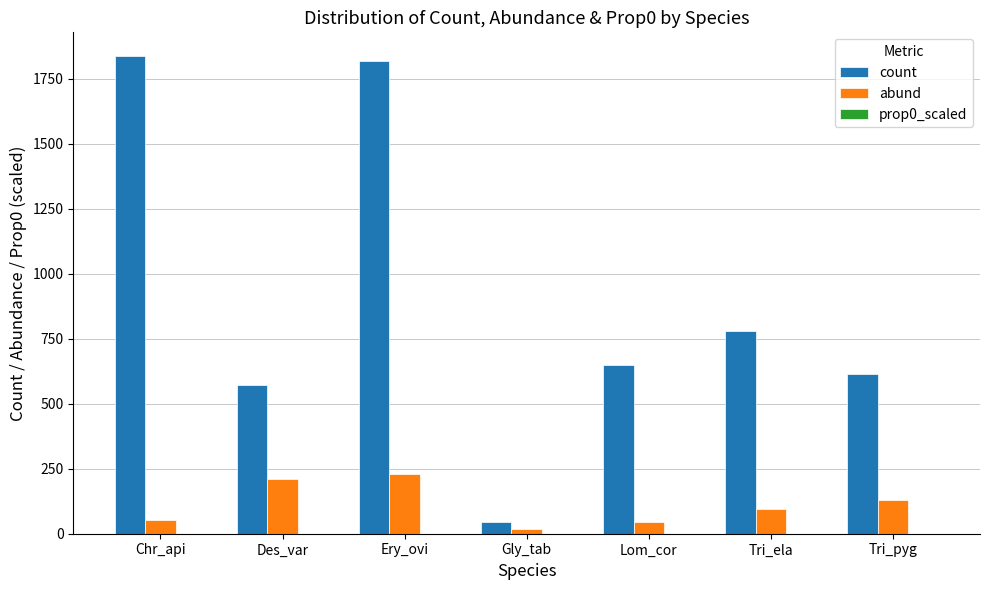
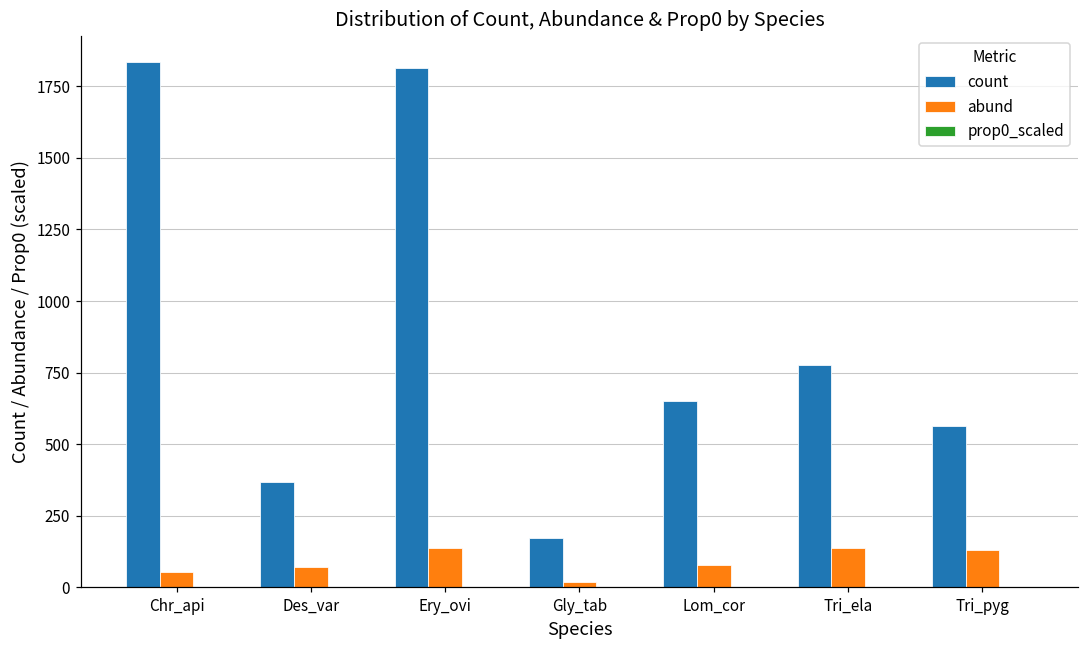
count, Des_var: 570 -> 370
abund, Des_var: 210 -> 70
abund, Ery_ovi: 230 -> 140
count, Gly_tab: 50 -> 170
abund, Lom_cor: 40 -> 80
abund, Tri_ela: 100 -> 140
count, Tri_pyg: 610 -> 560
